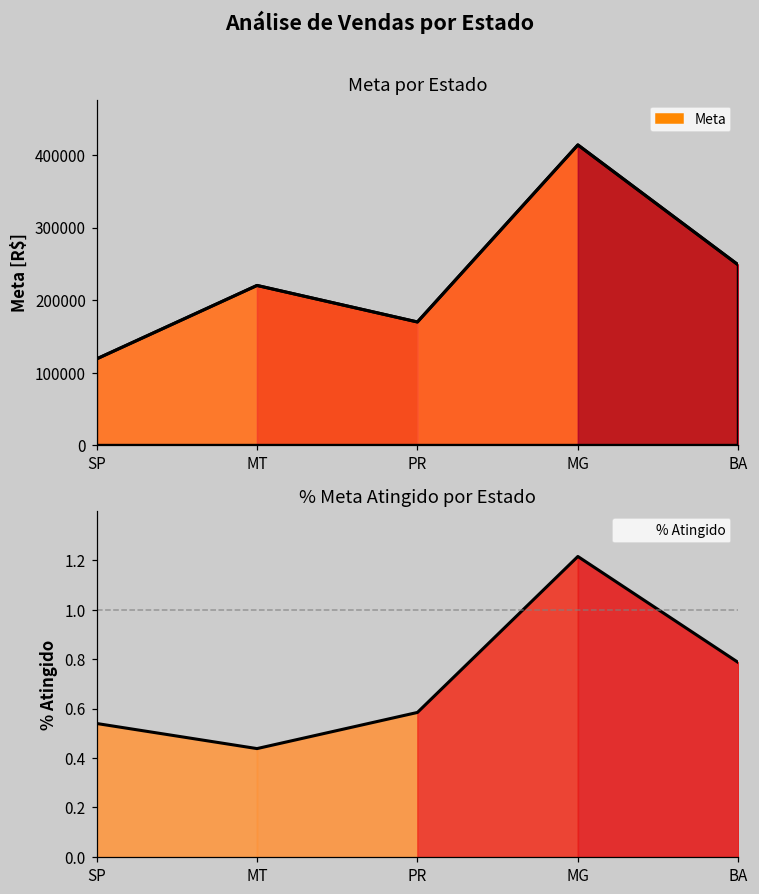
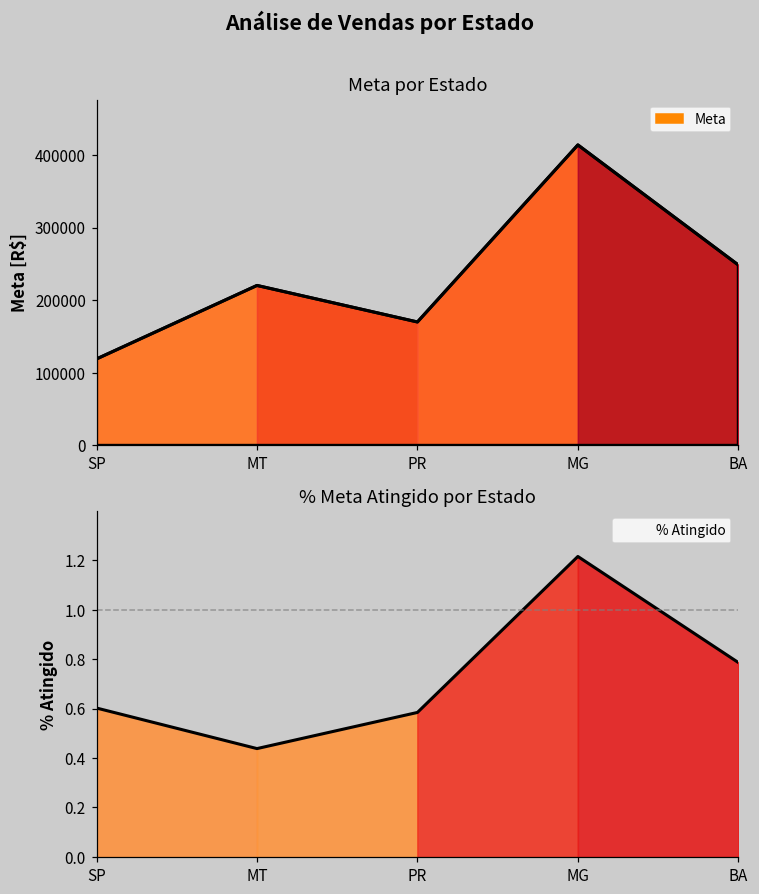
% Meta Atingido por Estado, % Atingido, SP: 0.54 -> 0.60
